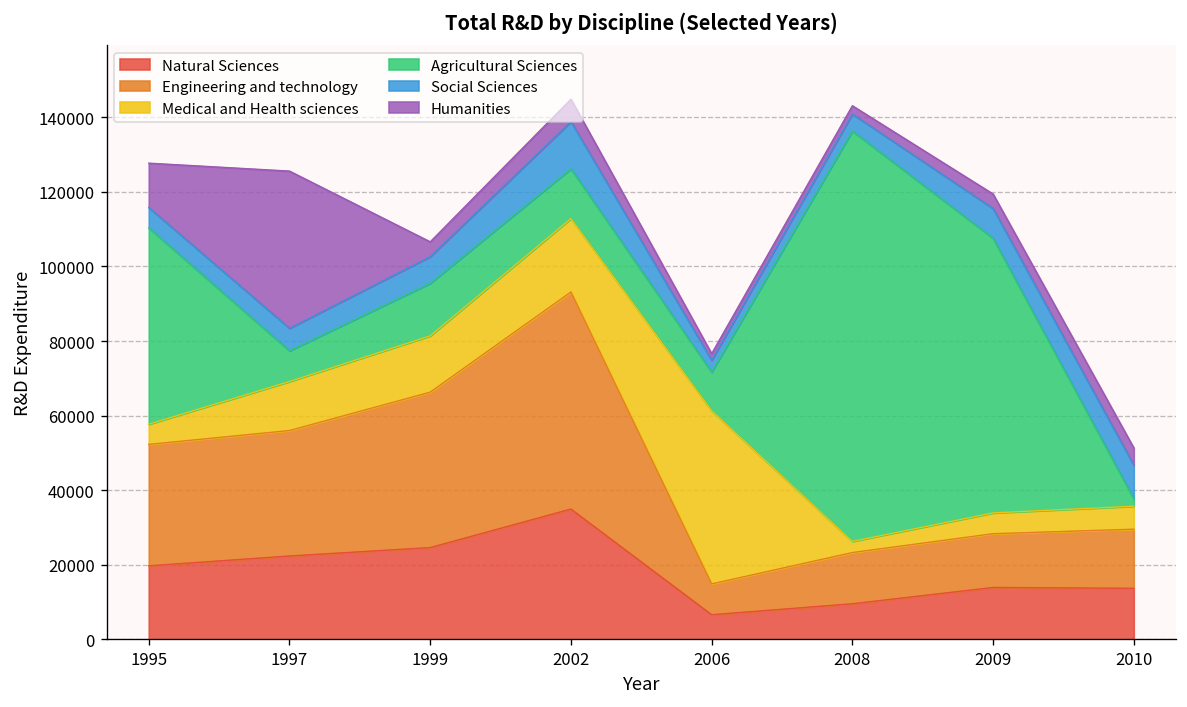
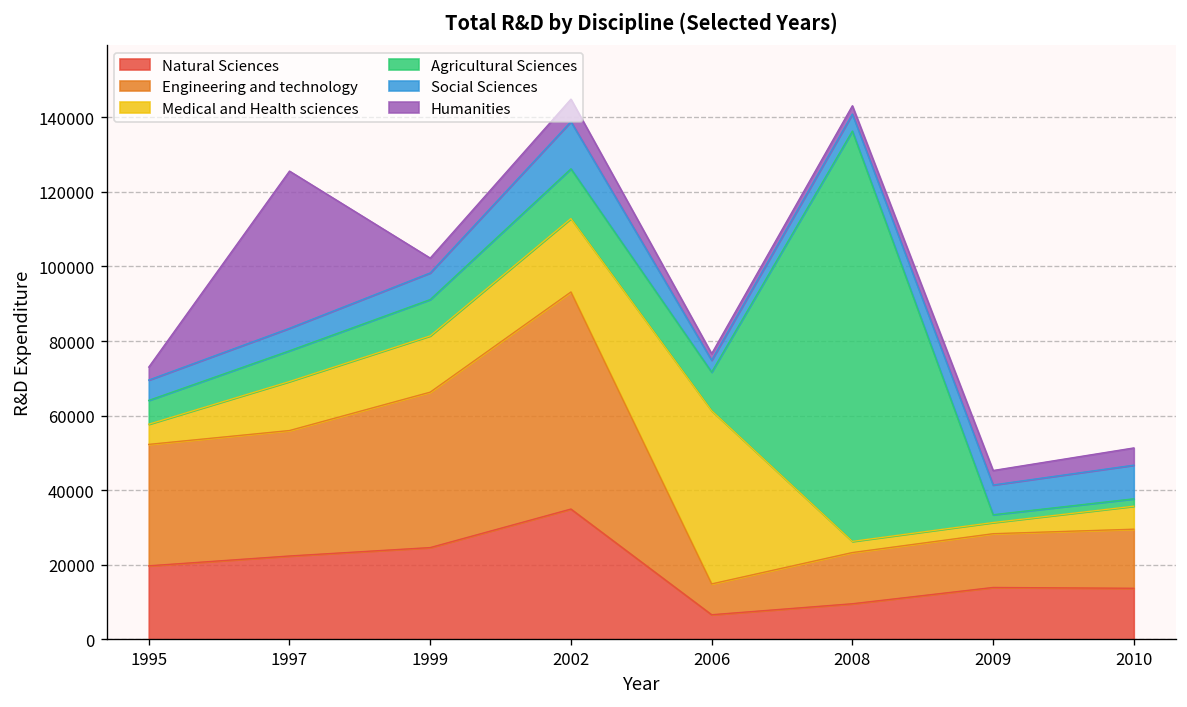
Agricultural Sciences, 1995: 53000 -> 6000
Humanities, 1995: 12000 -> 3000
Agricultural Sciences, 1999: 14000 -> 10000
Medical and Health sciences, 2009: 6000 -> 3000
Agricultural Sciences, 2009: 74000 -> 2000
